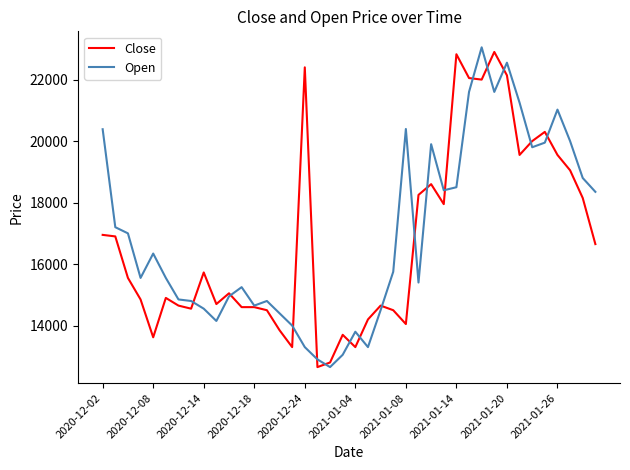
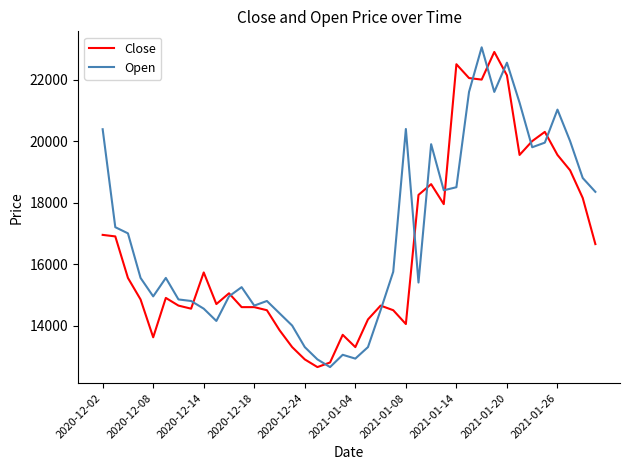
Open, 2020-12-08: 16300 -> 15000
Close, 2020-12-24: 22400 -> 12900
Open, 2021-01-04: 13800 -> 12900
Close, 2021-01-14: 22800 -> 22500
